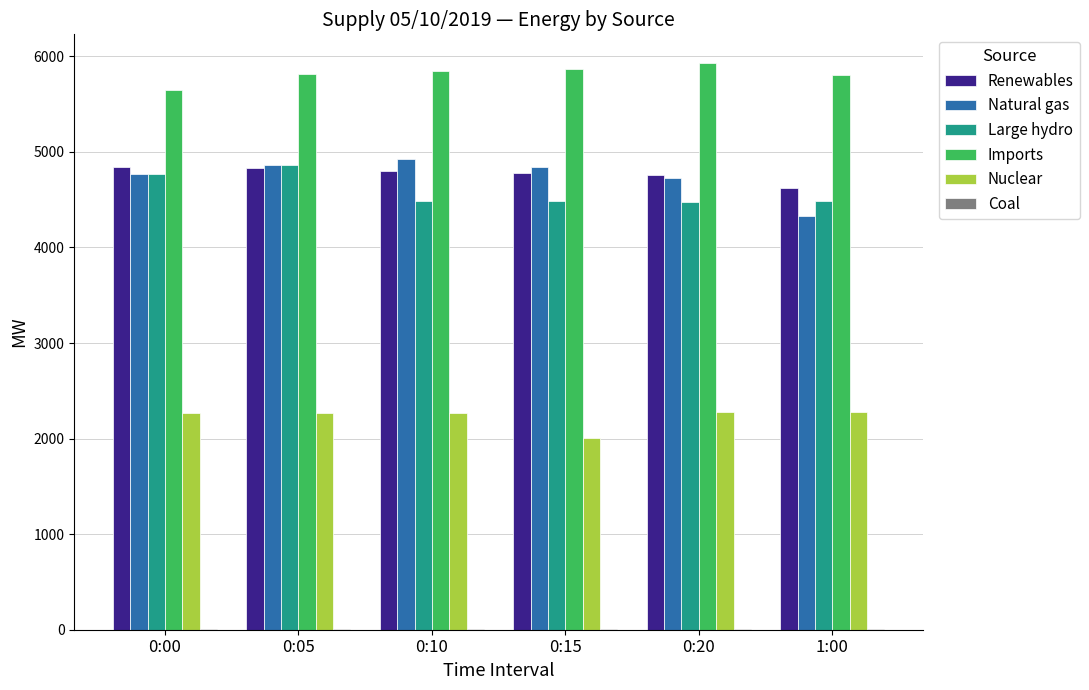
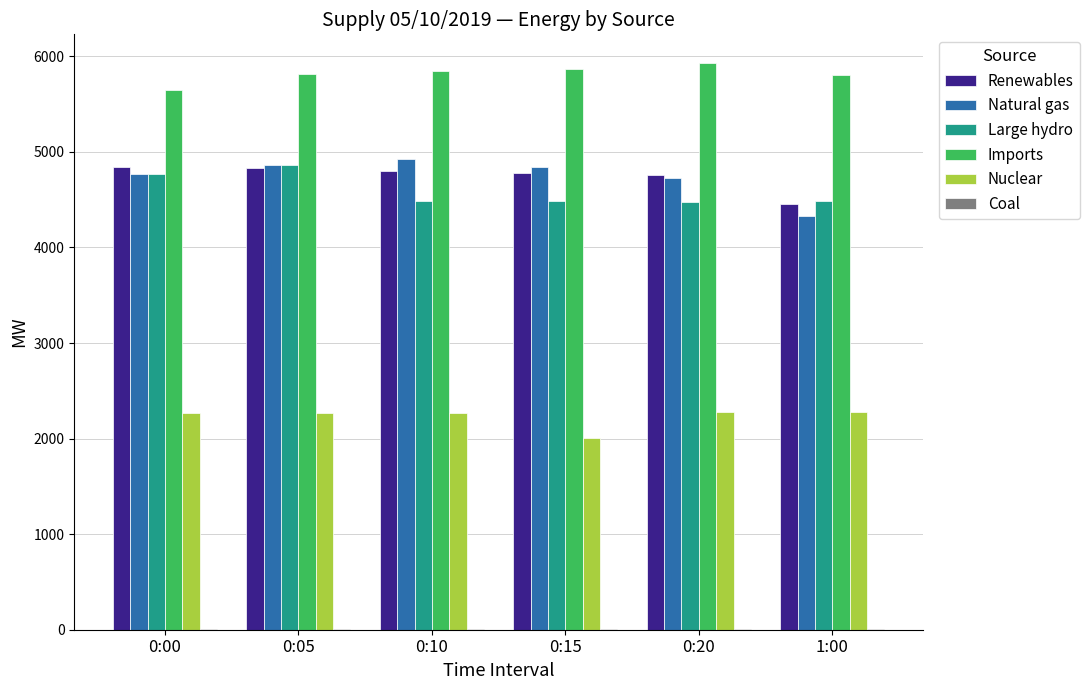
Renewables, 1:00: 4600 -> 4500
